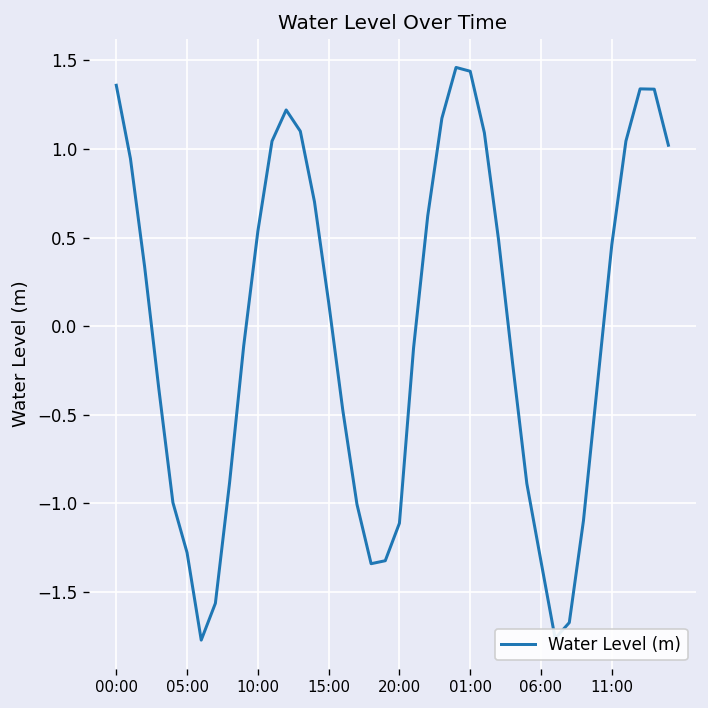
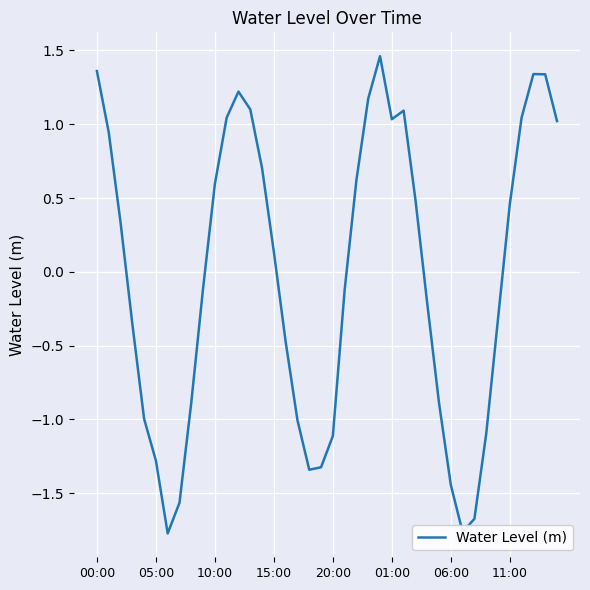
10:00: 0.54 -> 0.59
01:00: 1.44 -> 1.03
06:00: -1.33 -> -1.44
